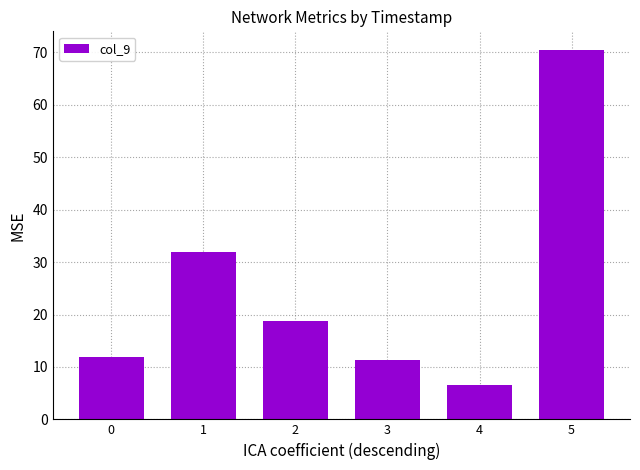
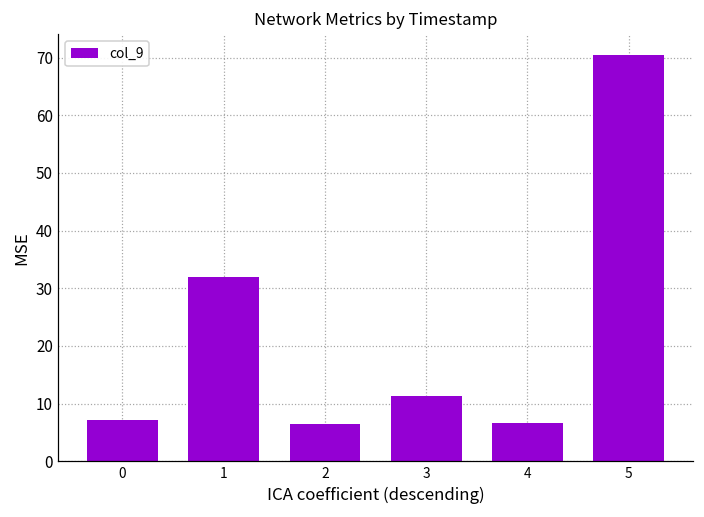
0: 12 -> 7
2: 19 -> 6
